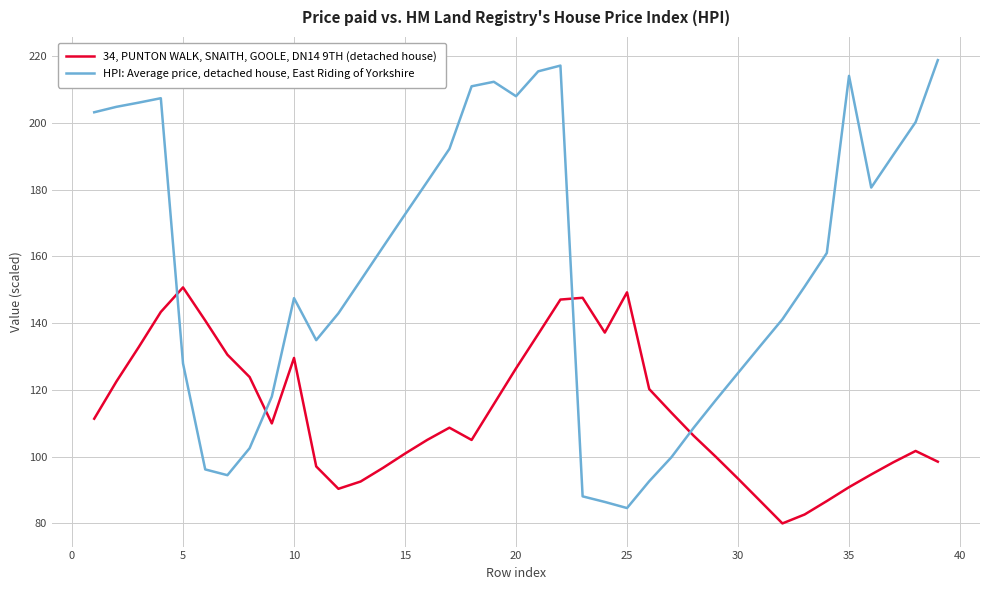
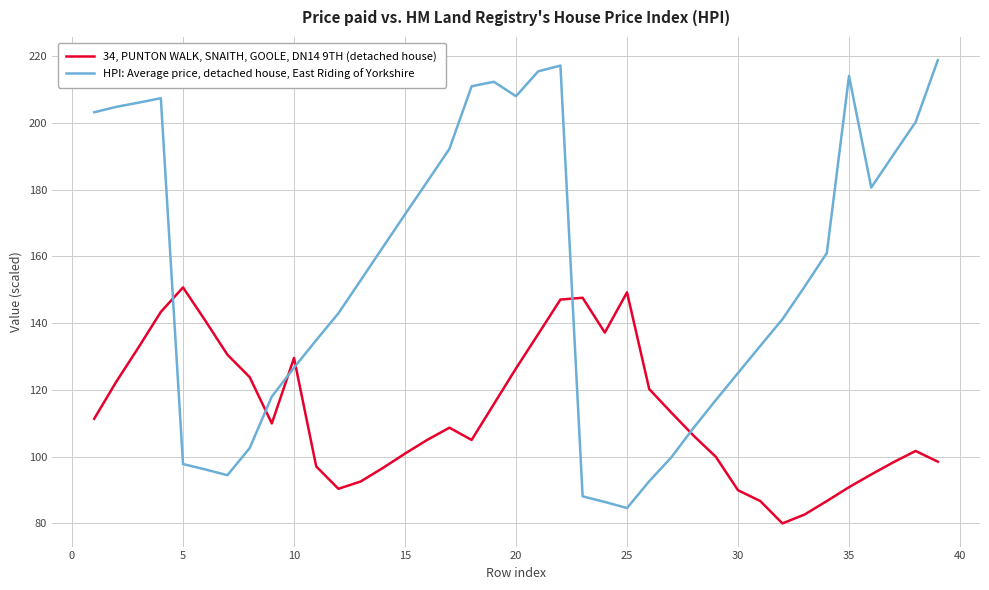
HPI: Average price, detached house, East Riding of Yorkshire, 5: 128 -> 98
HPI: Average price, detached house, East Riding of Yorkshire, 10: 147 -> 127
34, PUNTON WALK, SNAITH, GOOLE, DN14 9TH (detached house), 30: 93 -> 90
